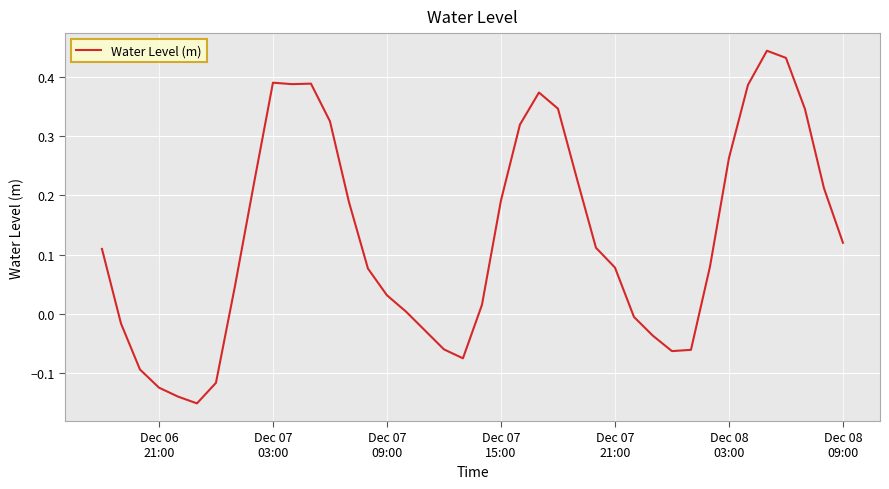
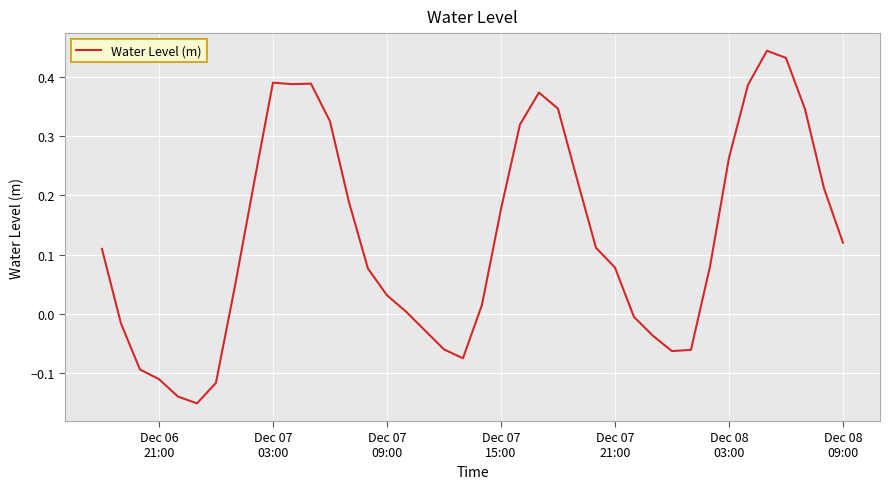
Dec 06 21:00: -0.13 -> -0.11
Dec 07 15:00: 0.19 -> 0.18
